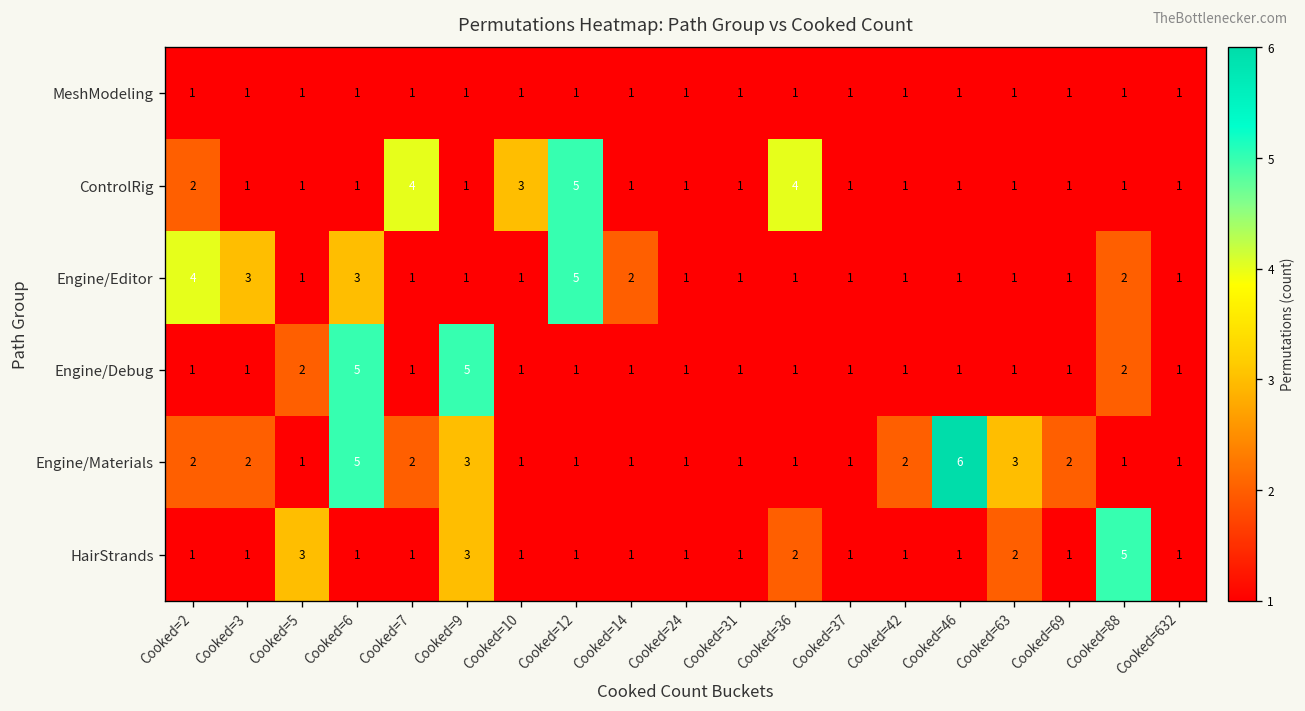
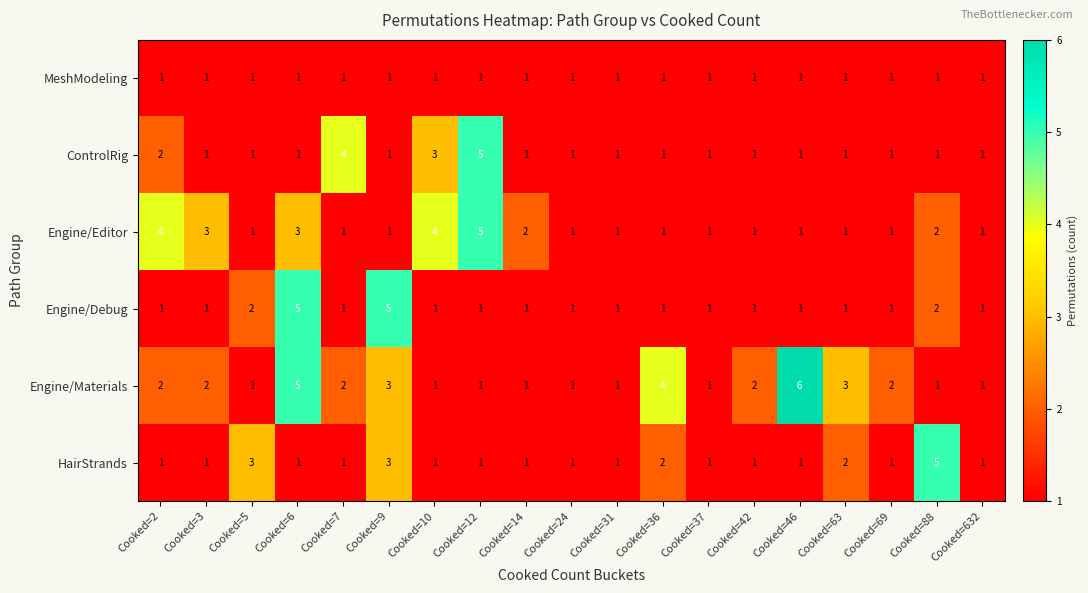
ControlRig, Cooked=36: 4 -> 1
Engine/Editor, Cooked=10: 1 -> 4
Engine/Materials, Cooked=36: 1 -> 4
